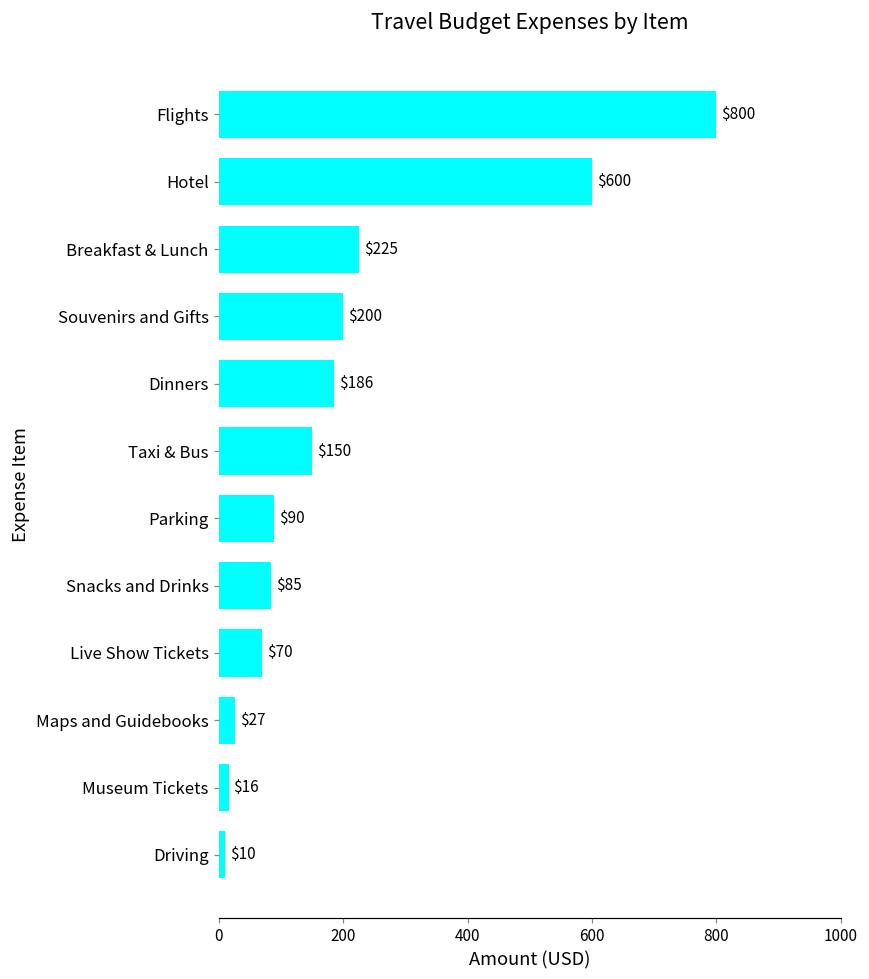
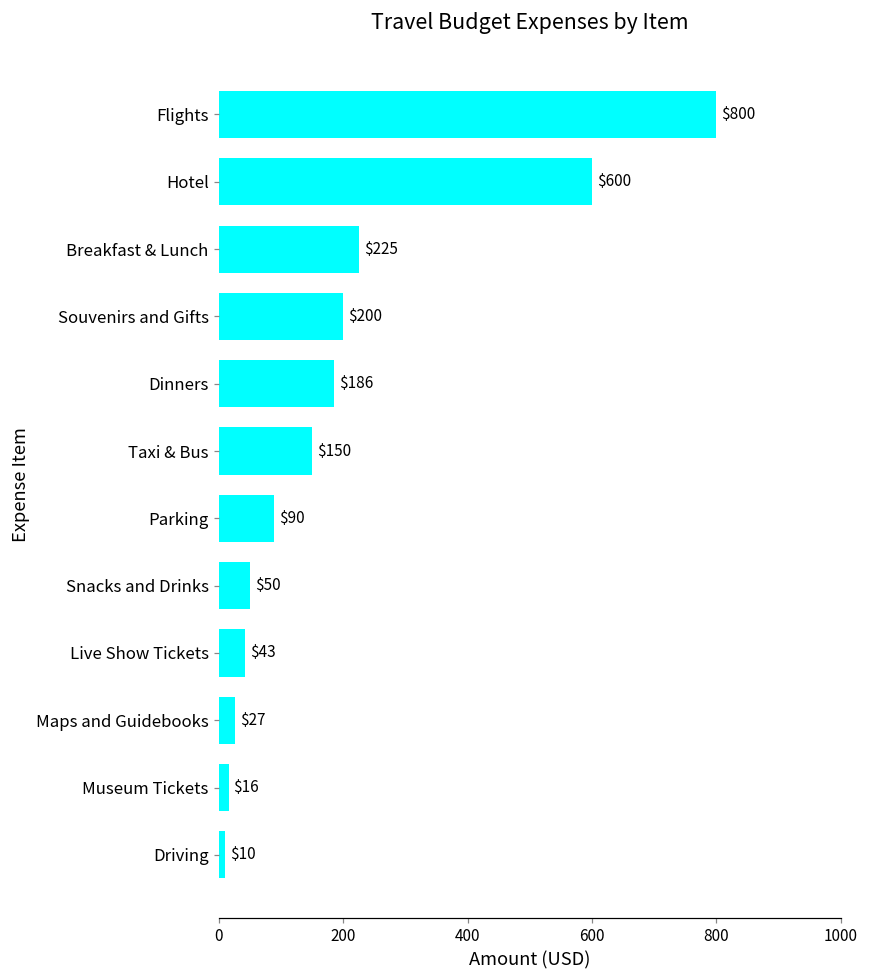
Snacks and Drinks: $85 -> $50
Live Show Tickets: $70 -> $43
